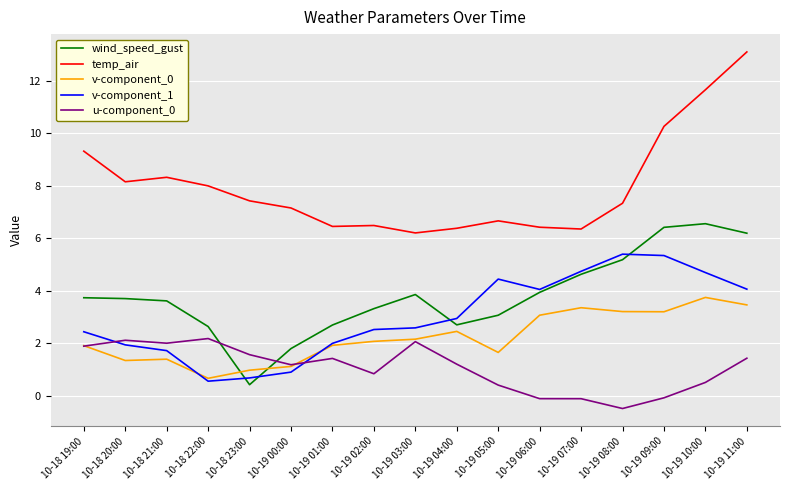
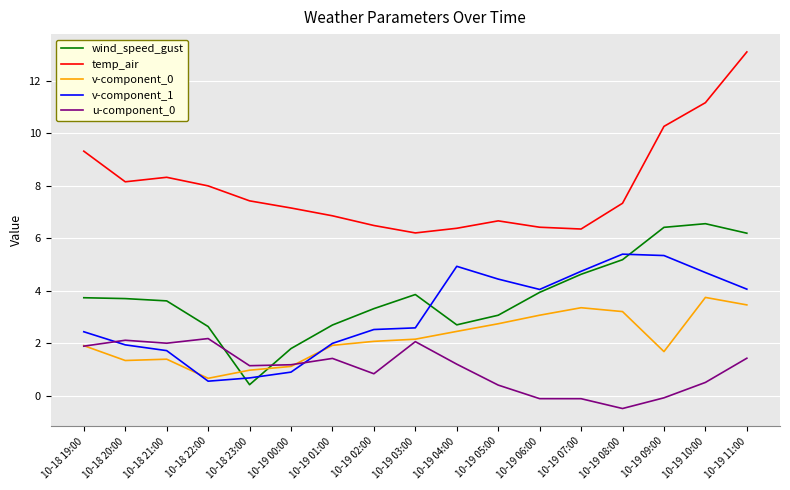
u-component_0, 10-18 23:00: 1.6 -> 1.1
temp_air, 10-19 01:00: 6.5 -> 6.9
v-component_1, 10-19 04:00: 2.9 -> 4.9
v-component_0, 10-19 05:00: 1.6 -> 2.7
v-component_0, 10-19 09:00: 3.2 -> 1.7
temp_air, 10-19 10:00: 11.7 -> 11.2
